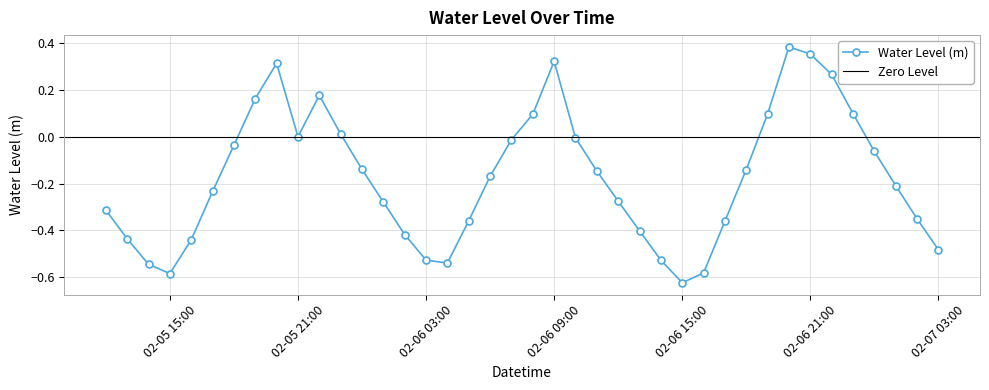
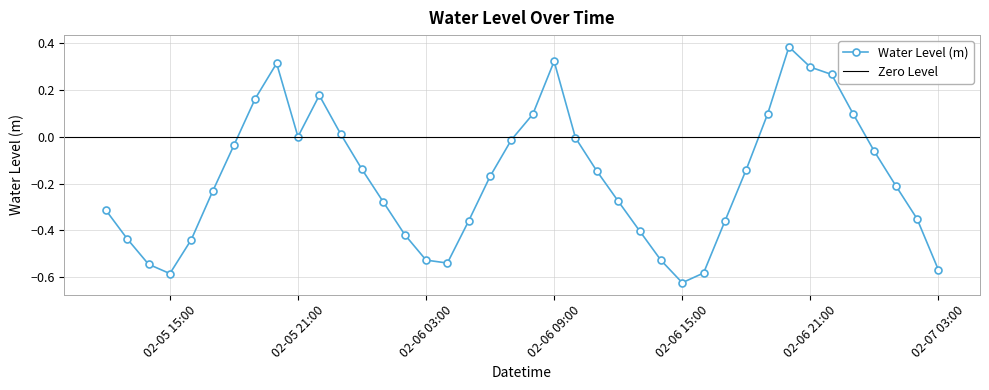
02-06 21:00: 0.35 -> 0.30
02-07 03:00: -0.48 -> -0.57
